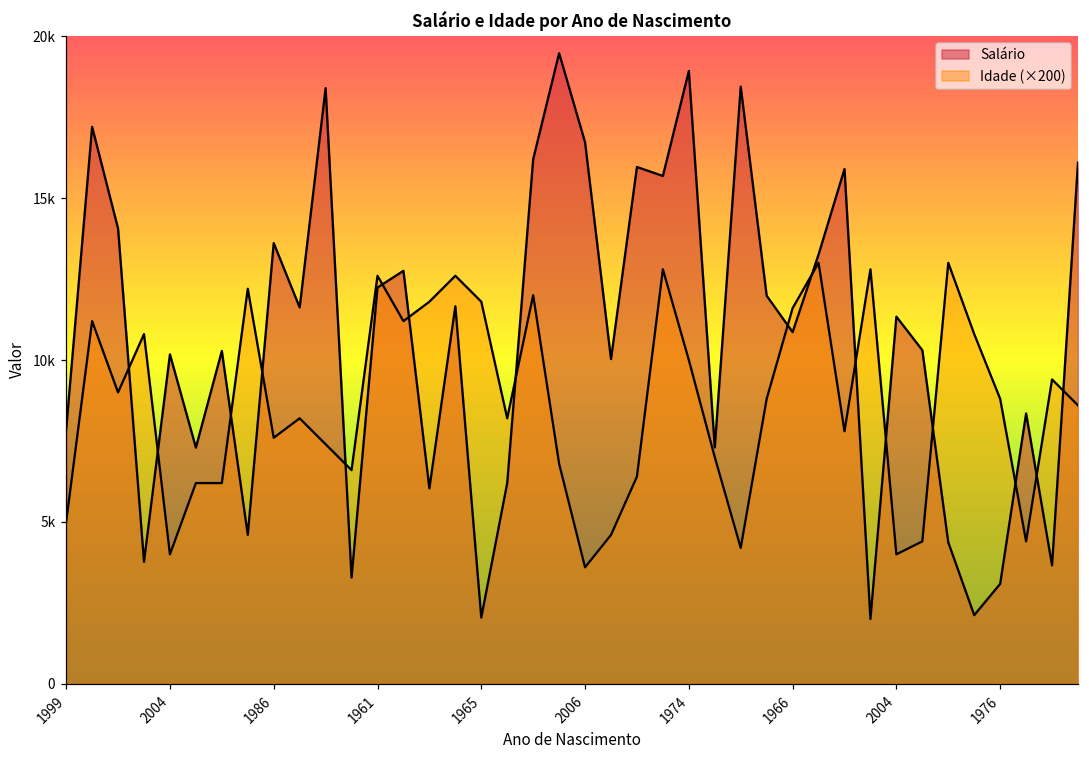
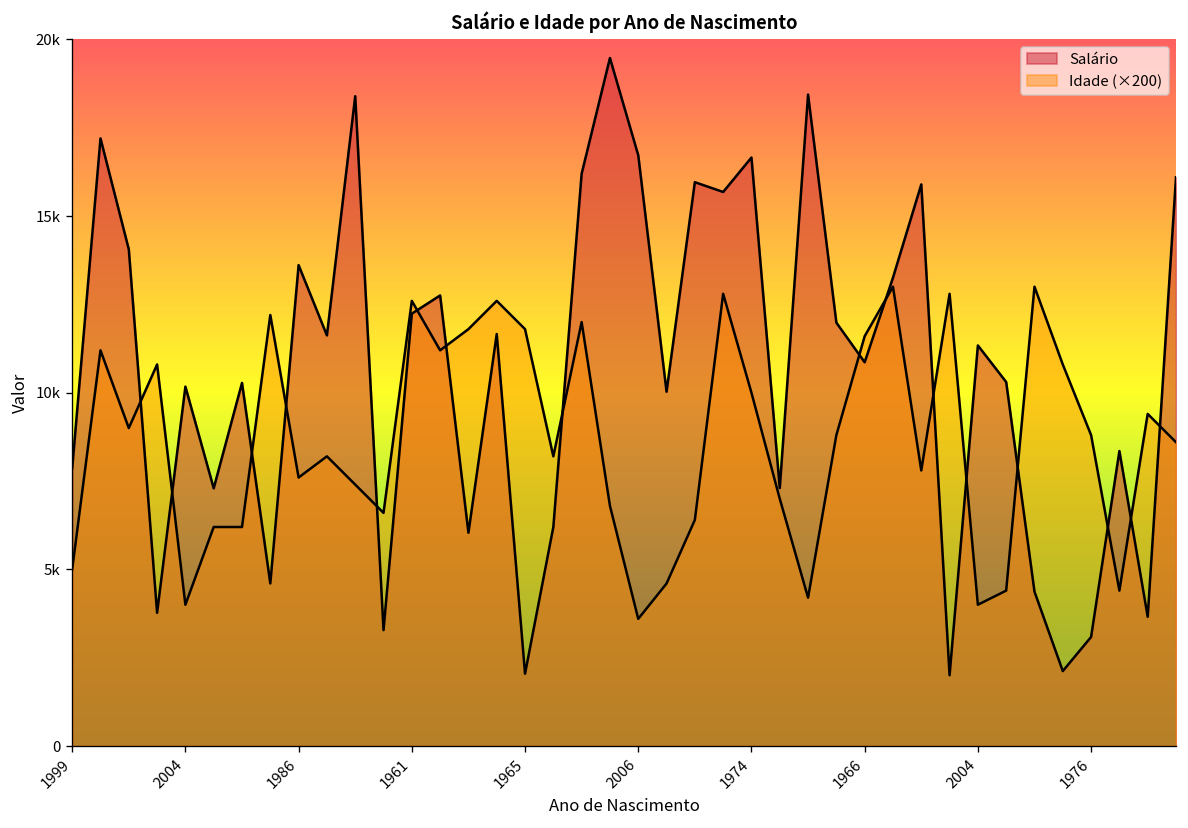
Salário, 1974: 18900 -> 16700
